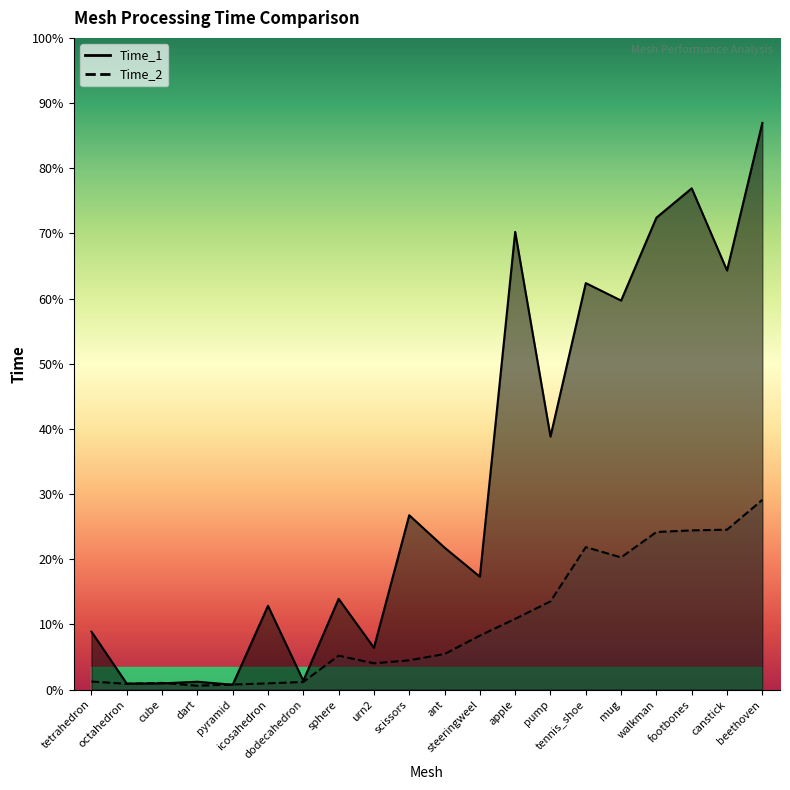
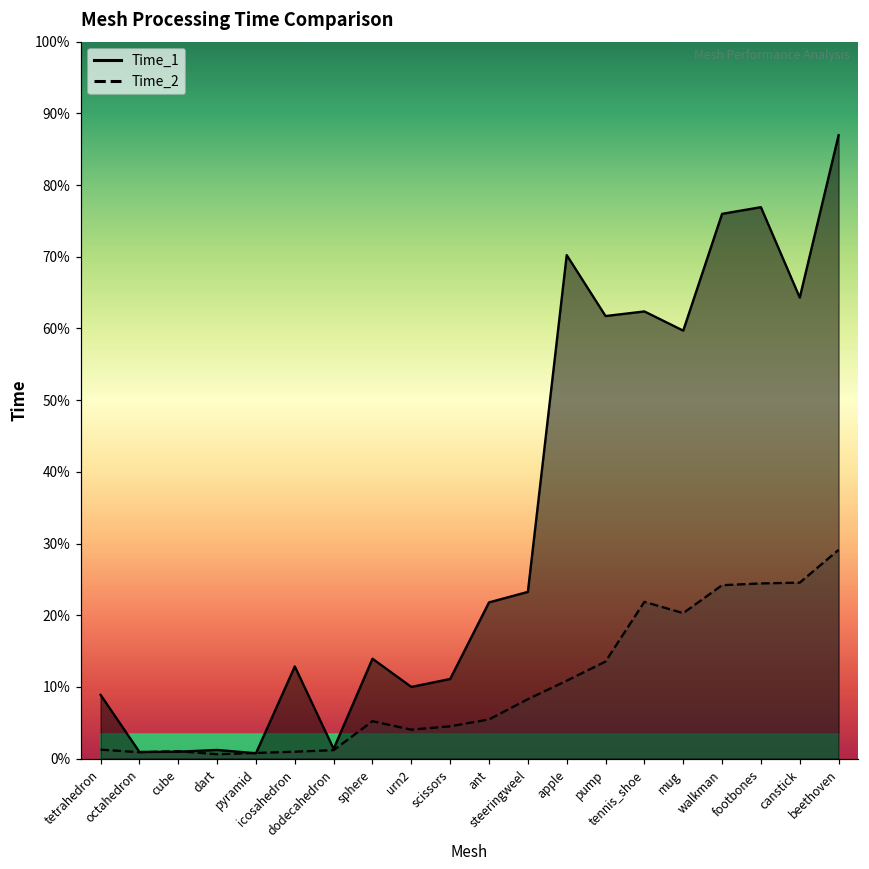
Time_1, urn2: 6% -> 10%
Time_1, scissors: 27% -> 11%
Time_1, steeringweel: 17% -> 23%
Time_1, pump: 39% -> 62%
Time_1, walkman: 72% -> 76%
